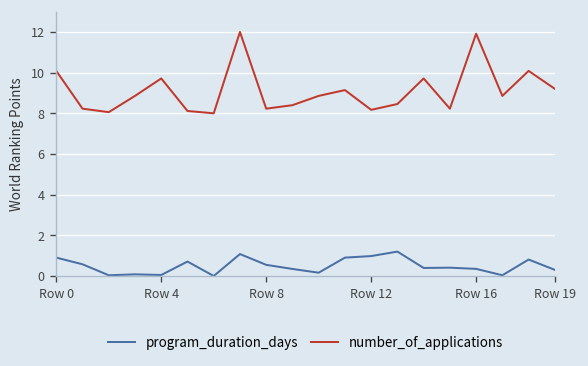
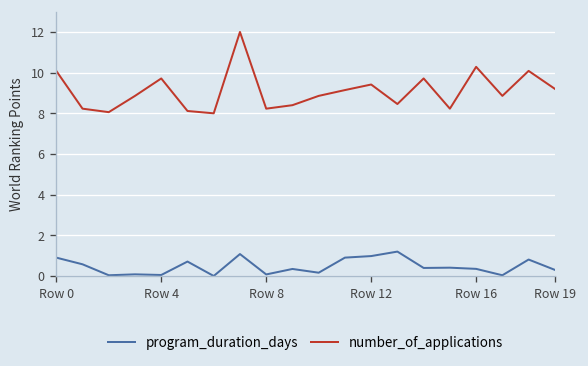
program_duration_days, Row 8: 0.5 -> 0.1
number_of_applications, Row 12: 8.2 -> 9.4
number_of_applications, Row 16: 11.9 -> 10.3
